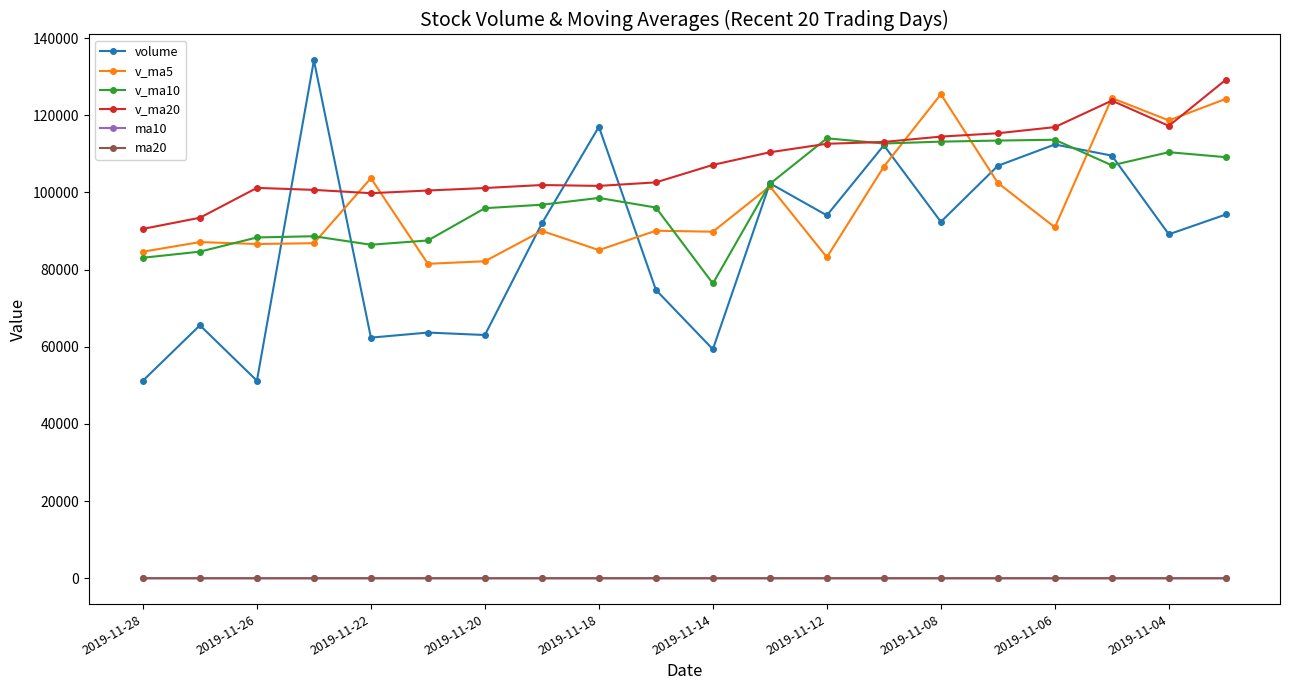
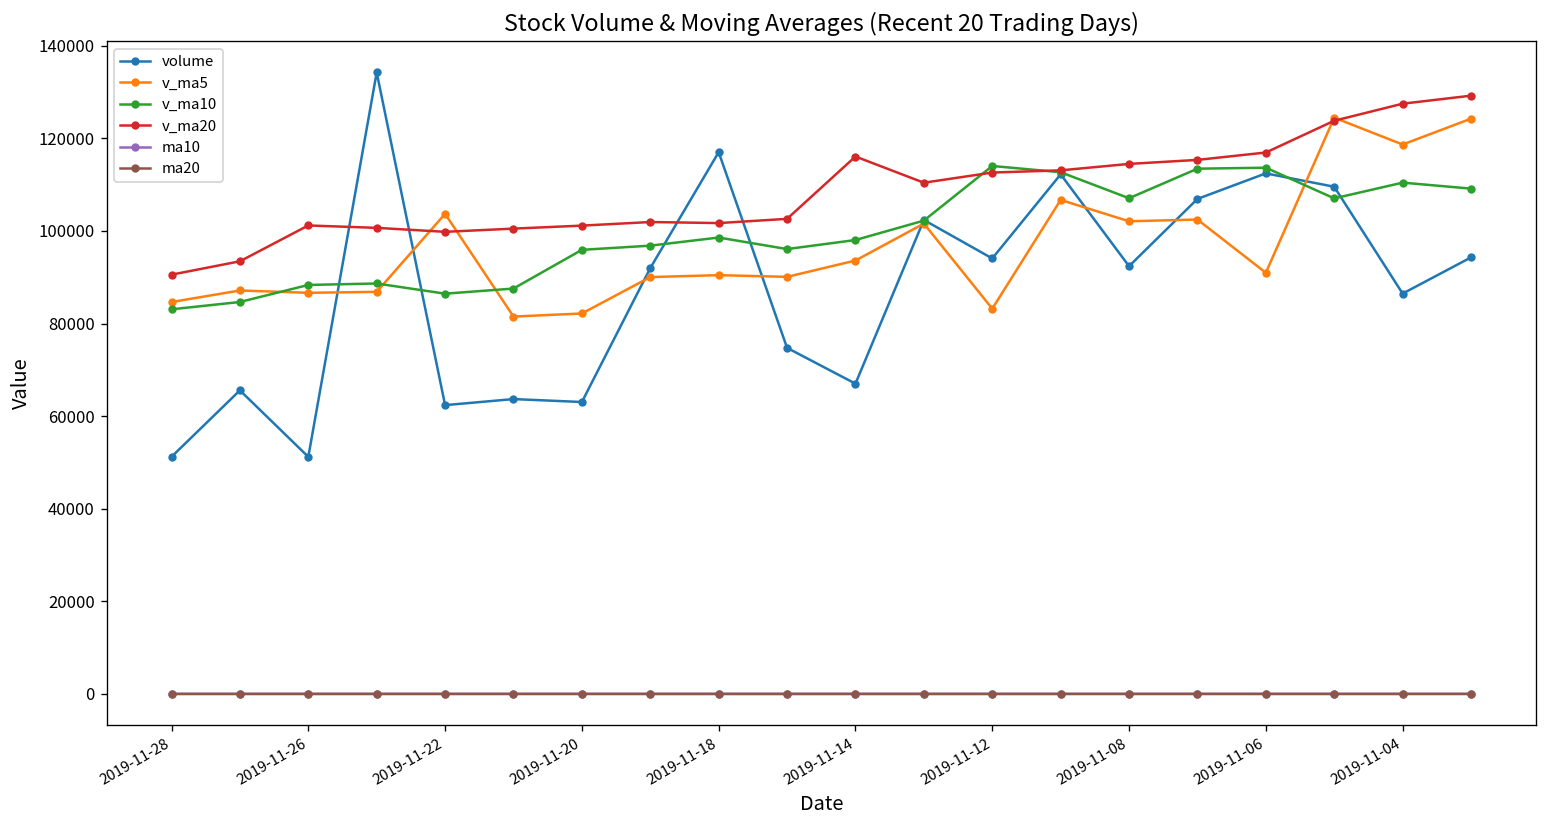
v_ma5, 2019-11-18: 85000 -> 90000
volume, 2019-11-14: 59000 -> 67000
v_ma5, 2019-11-14: 90000 -> 94000
v_ma10, 2019-11-14: 76000 -> 98000
v_ma20, 2019-11-14: 107000 -> 116000
v_ma5, 2019-11-08: 125000 -> 102000
v_ma10, 2019-11-08: 113000 -> 107000
volume, 2019-11-04: 89000 -> 86000
v_ma20, 2019-11-04: 117000 -> 127000
